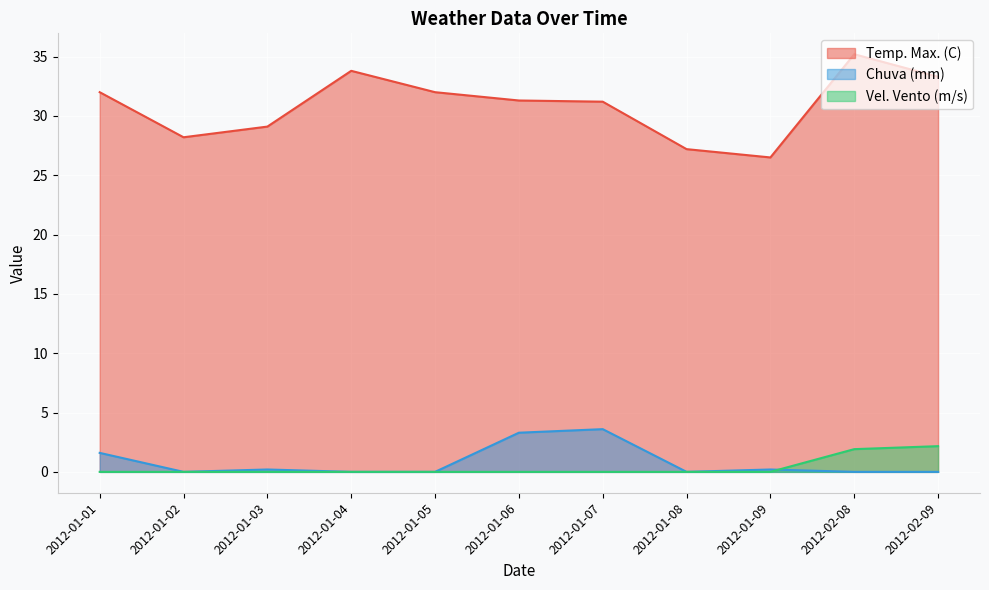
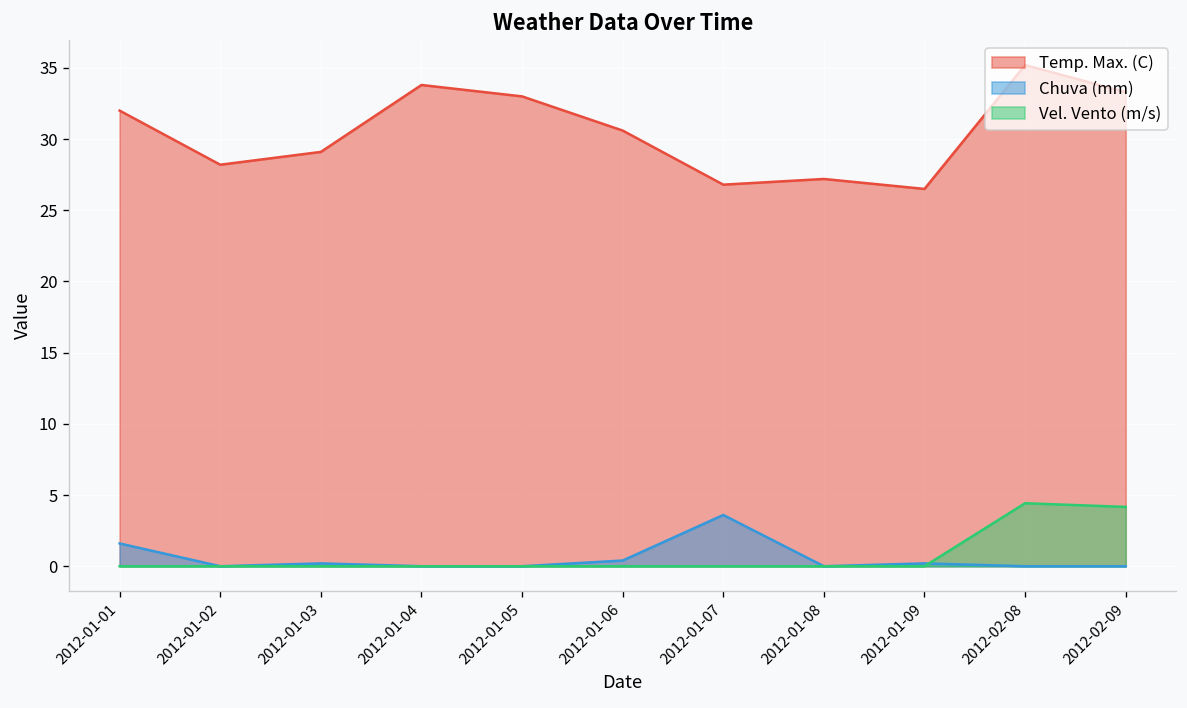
Temp. Max. (C), 2012-01-05: 32 -> 33
Temp. Max. (C), 2012-01-06: 31.3 -> 30.6
Chuva (mm), 2012-01-06: 3.3 -> 0.4
Temp. Max. (C), 2012-01-07: 31.2 -> 26.8
Vel. Vento (m/s), 2012-02-08: 1.9 -> 4.4
Vel. Vento (m/s), 2012-02-09: 2.2 -> 4.2
